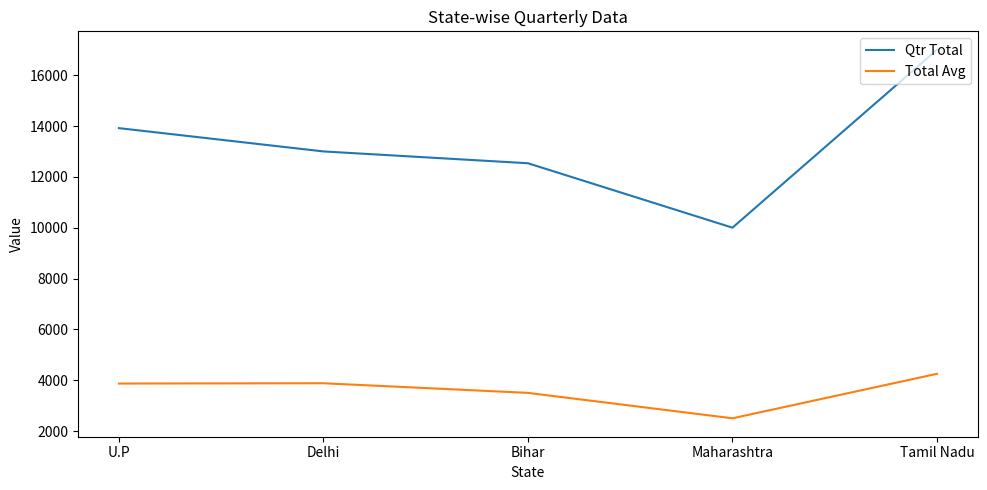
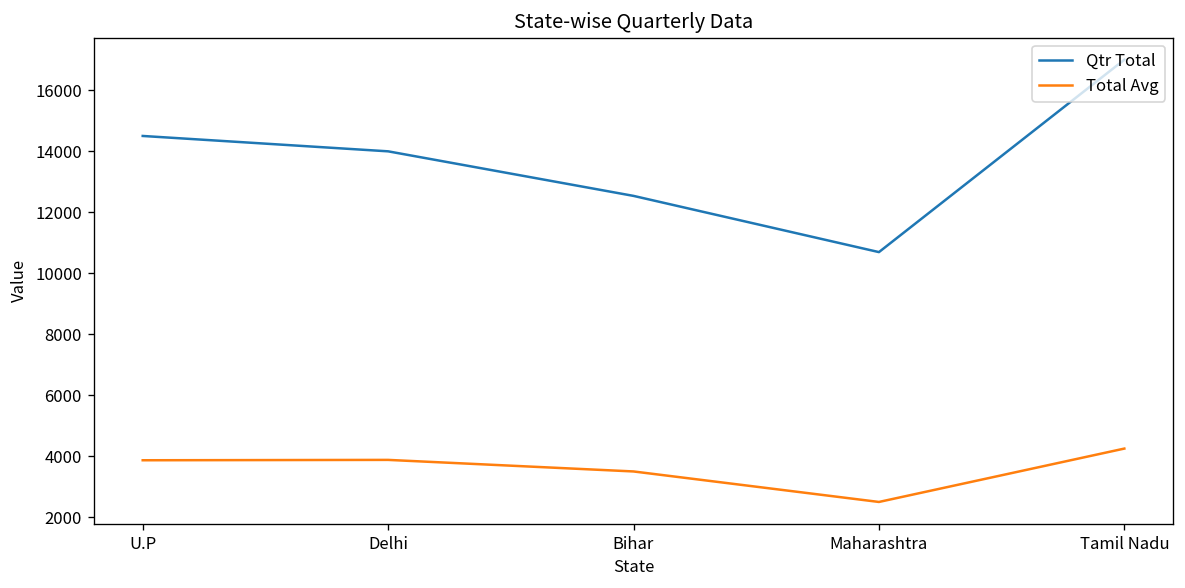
Qtr Total, U.P: 13900 -> 14500
Qtr Total, Delhi: 13000 -> 14000
Qtr Total, Maharashtra: 10000 -> 10700
